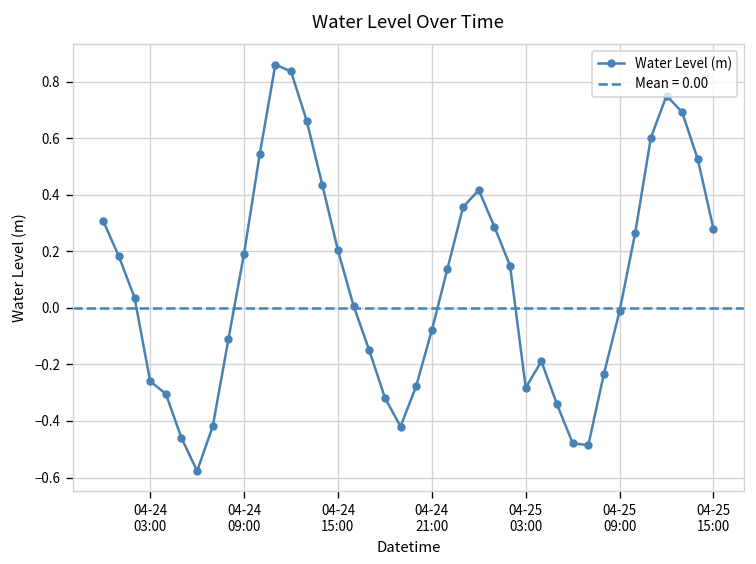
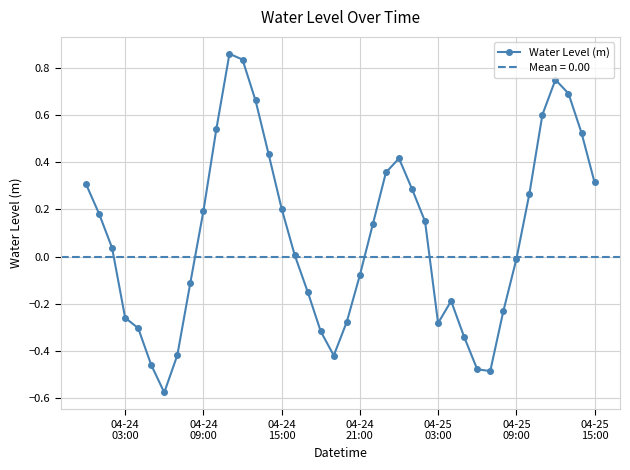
04-25 15:00: 0.28 -> 0.31
